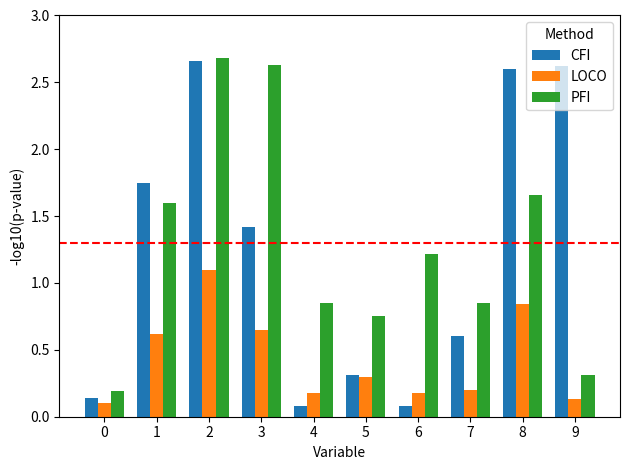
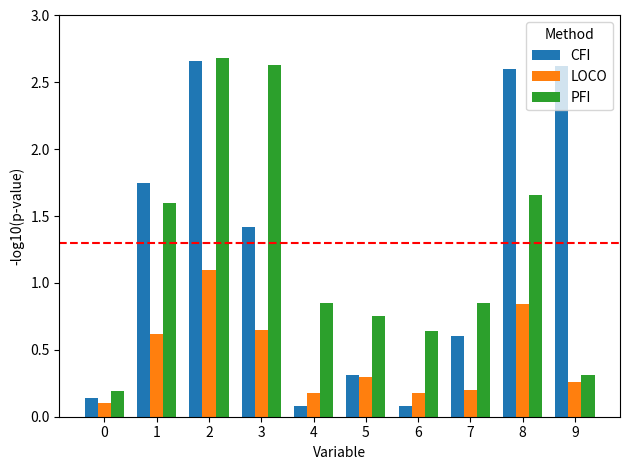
PFI, 6: 1.22 -> 0.64
LOCO, 9: 0.13 -> 0.26
